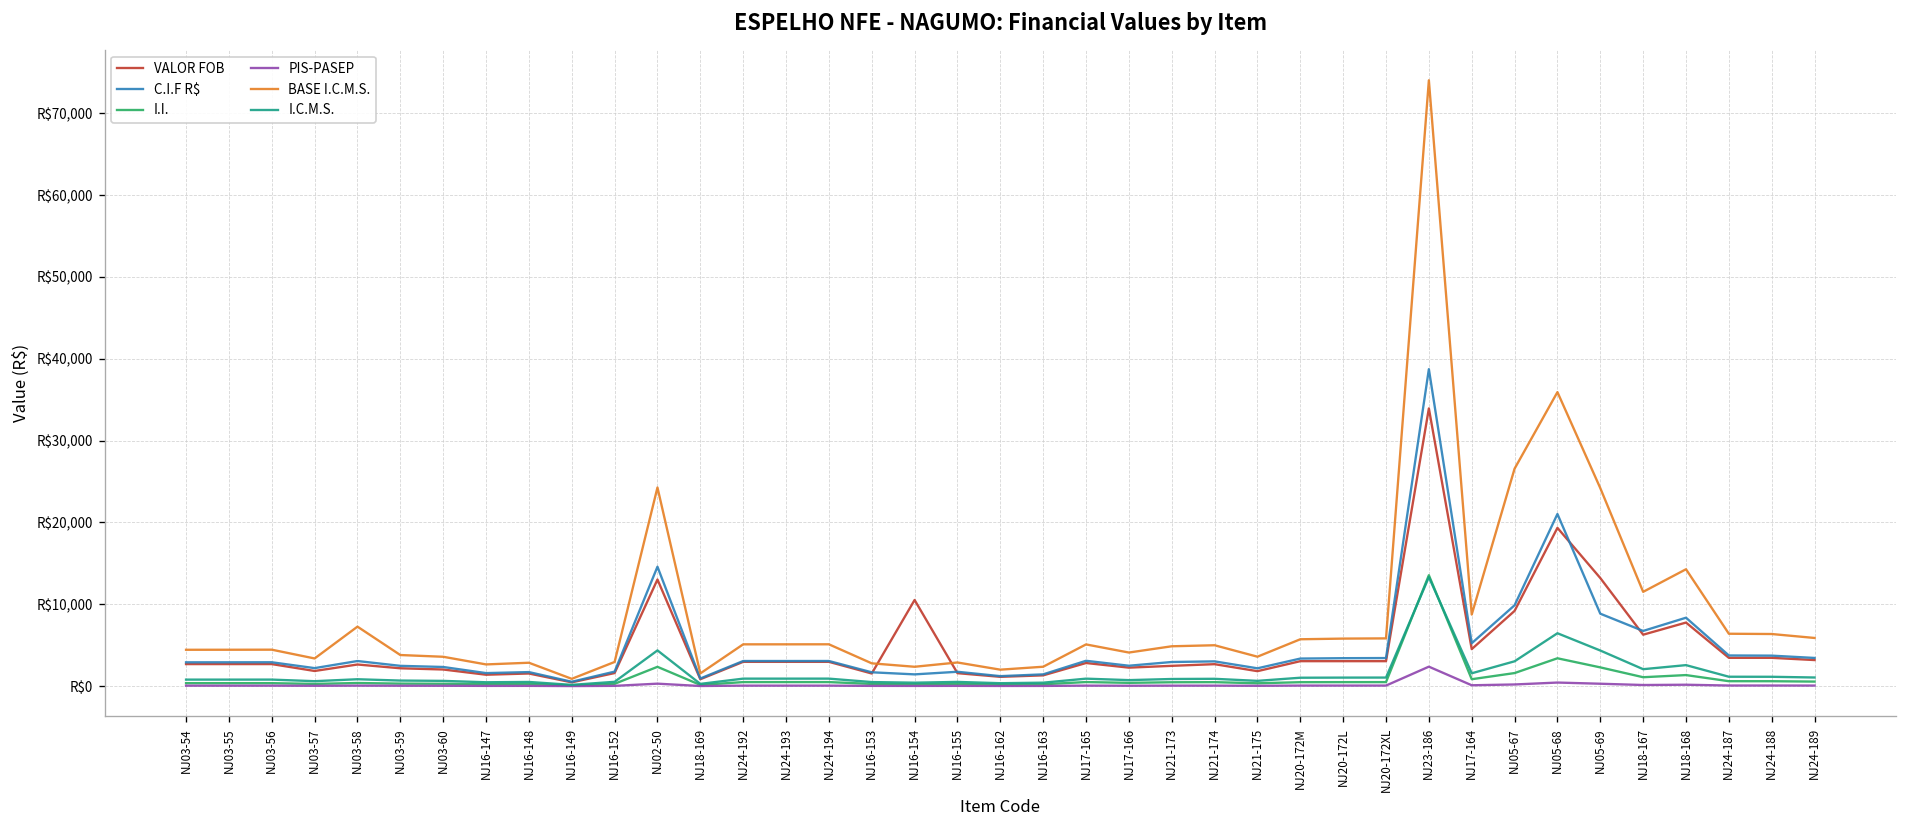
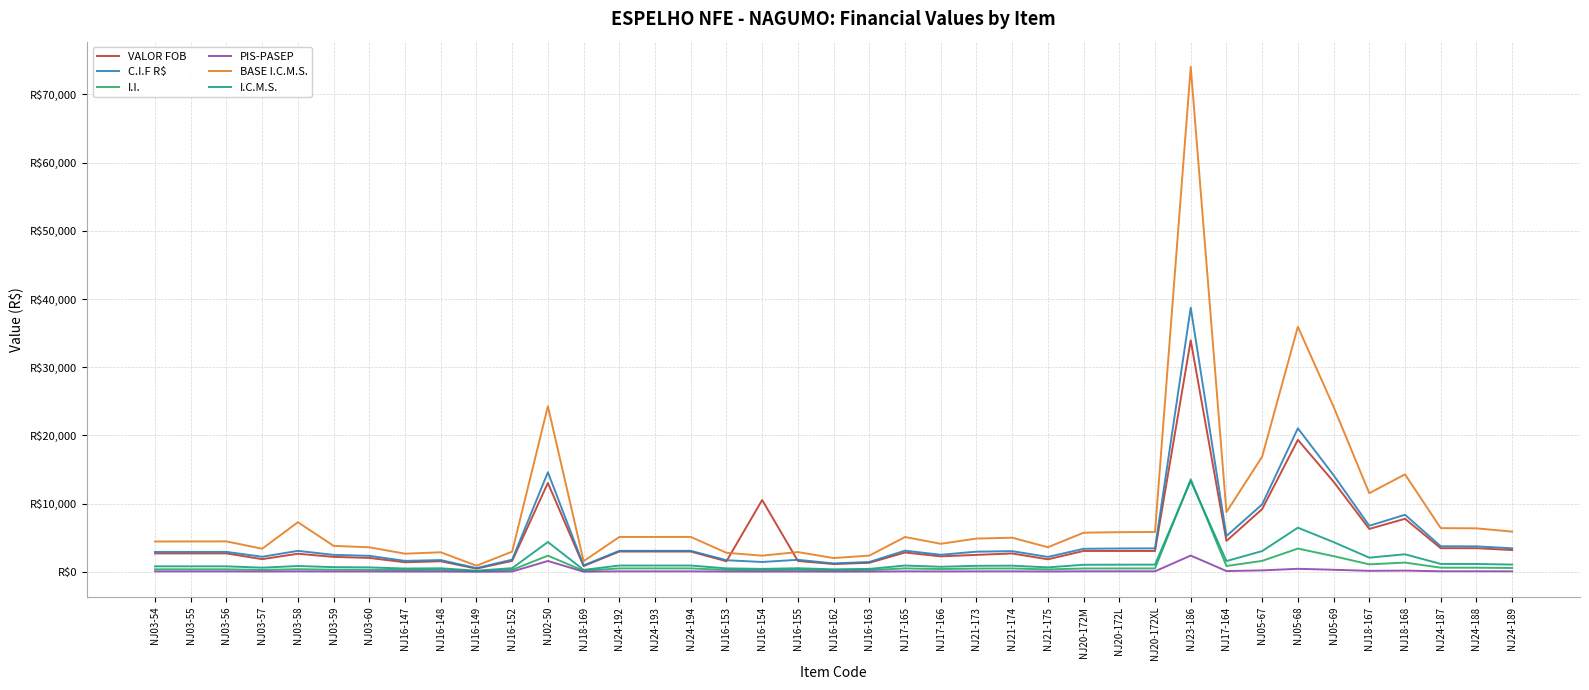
PIS-PASEP, NJ02-50: R$0 -> R$2,000
BASE I.C.M.S., NJ05-67: R$27,000 -> R$17,000
C.I.F R$, NJ05-69: R$9,000 -> R$14,000
